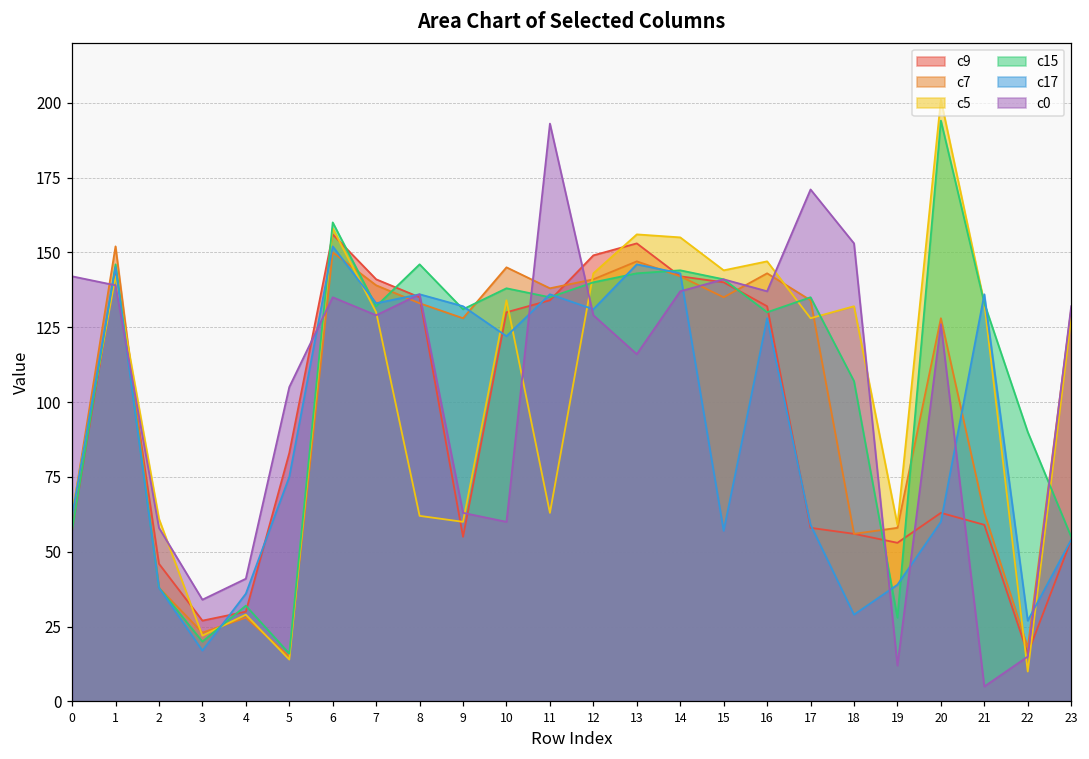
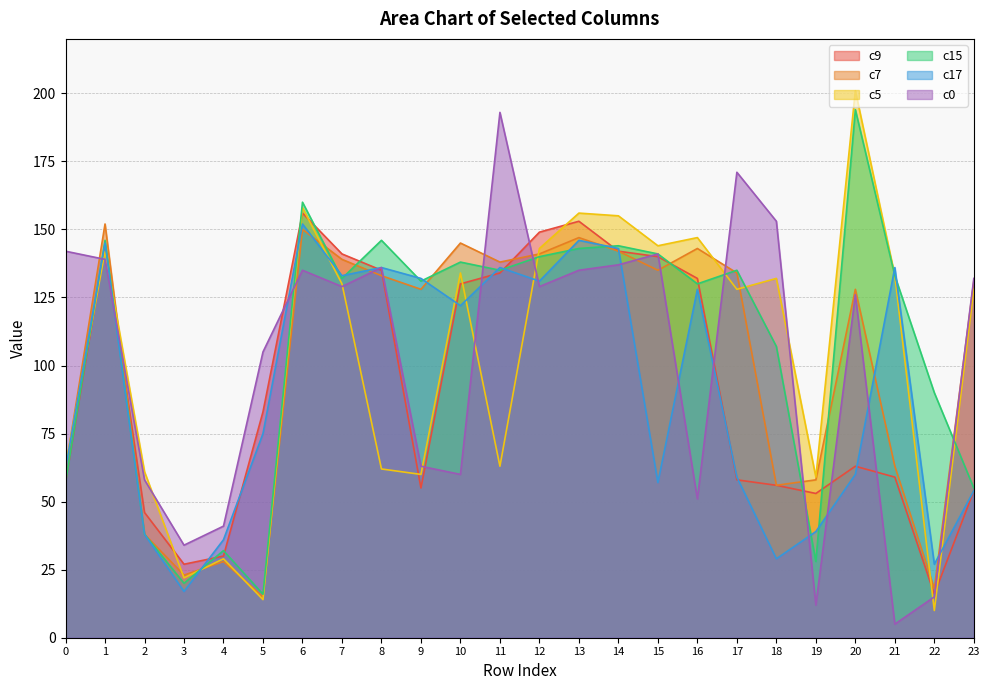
c0, 13: 116 -> 135
c0, 16: 137 -> 51
